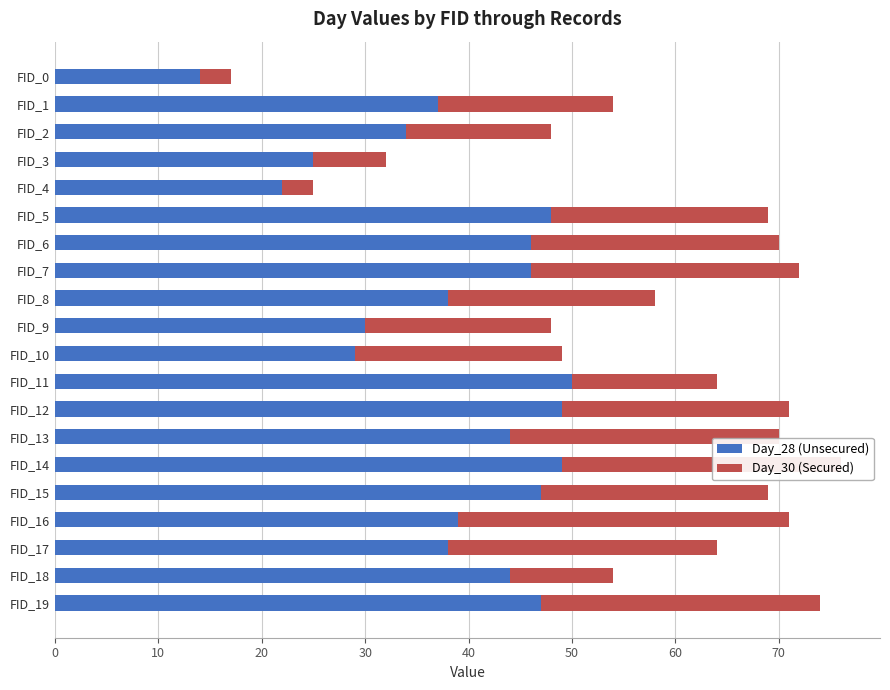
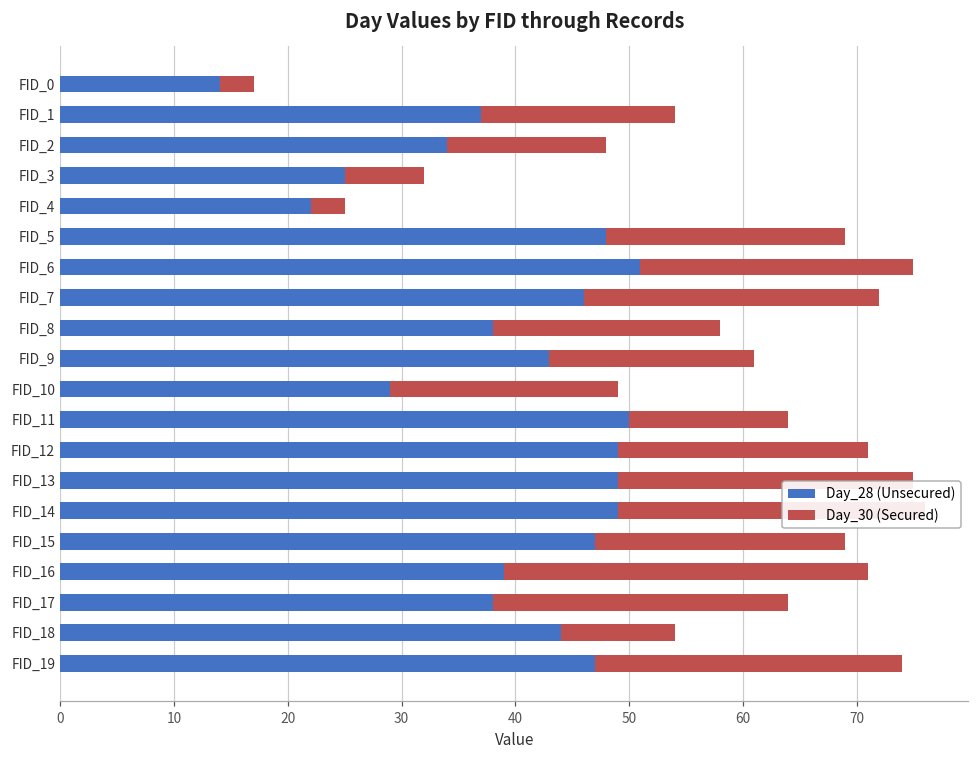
Day_28 (Unsecured), FID_6: 46 -> 51
Day_28 (Unsecured), FID_9: 30 -> 43
Day_28 (Unsecured), FID_13: 44 -> 49
